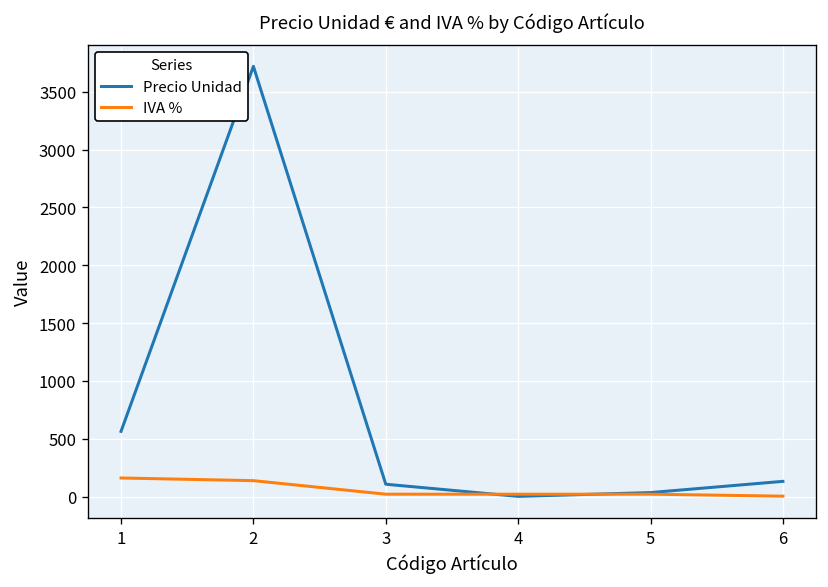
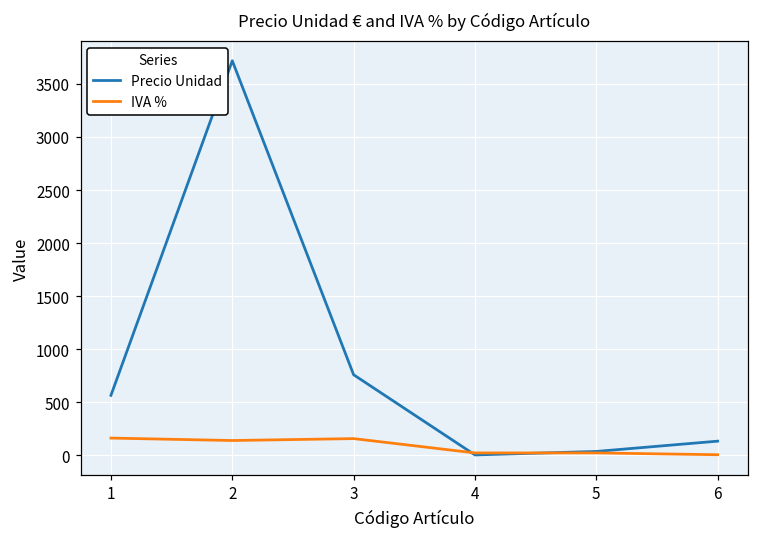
Precio Unidad, 3: 100 -> 800
IVA %, 3: 0 -> 200
